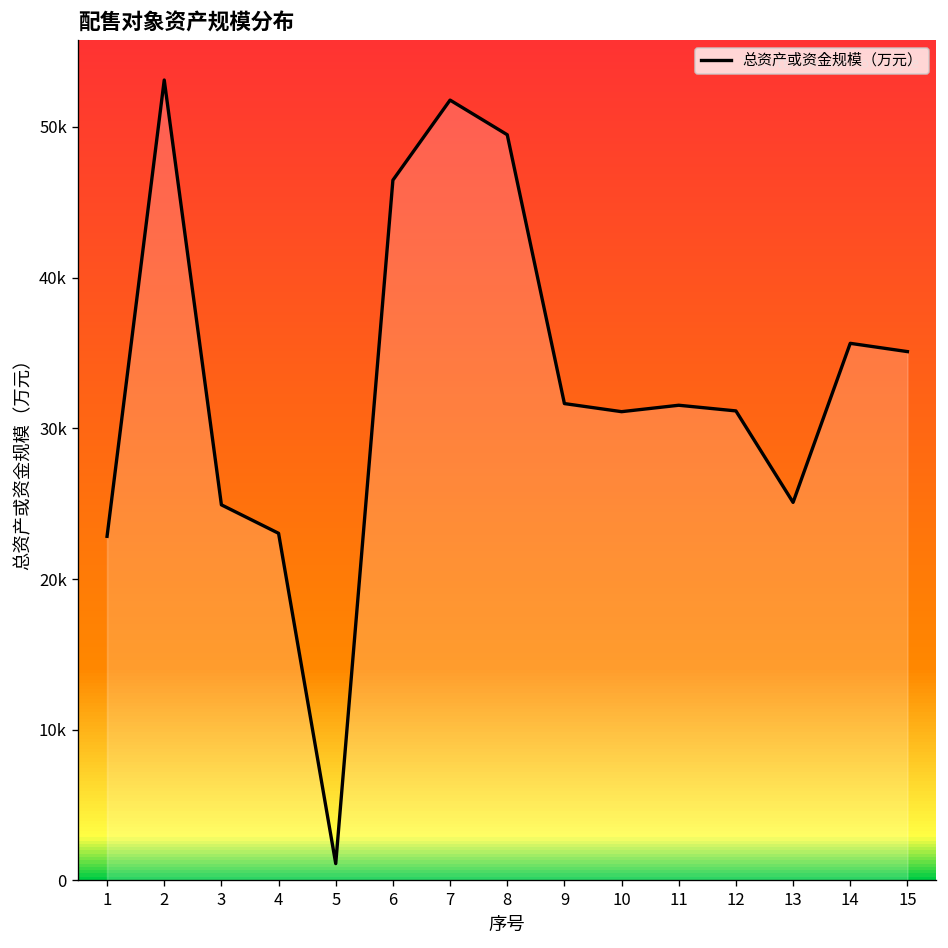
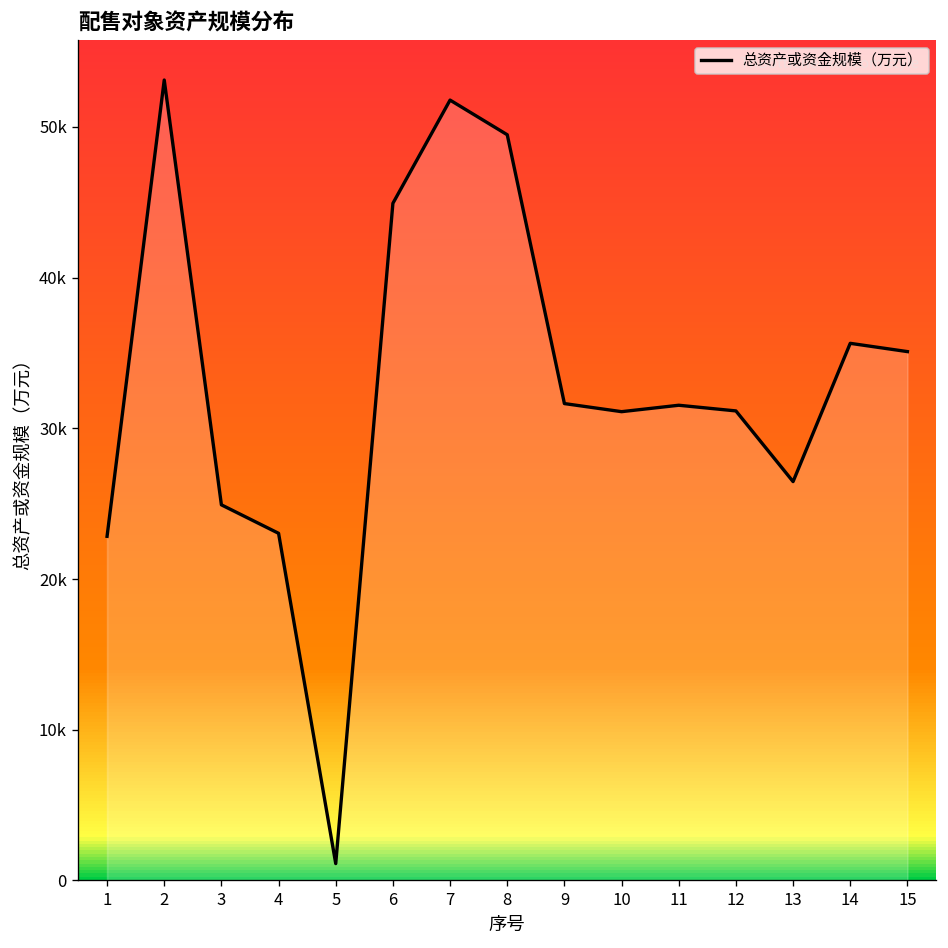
6: 46500 -> 44900
13: 25100 -> 26500
